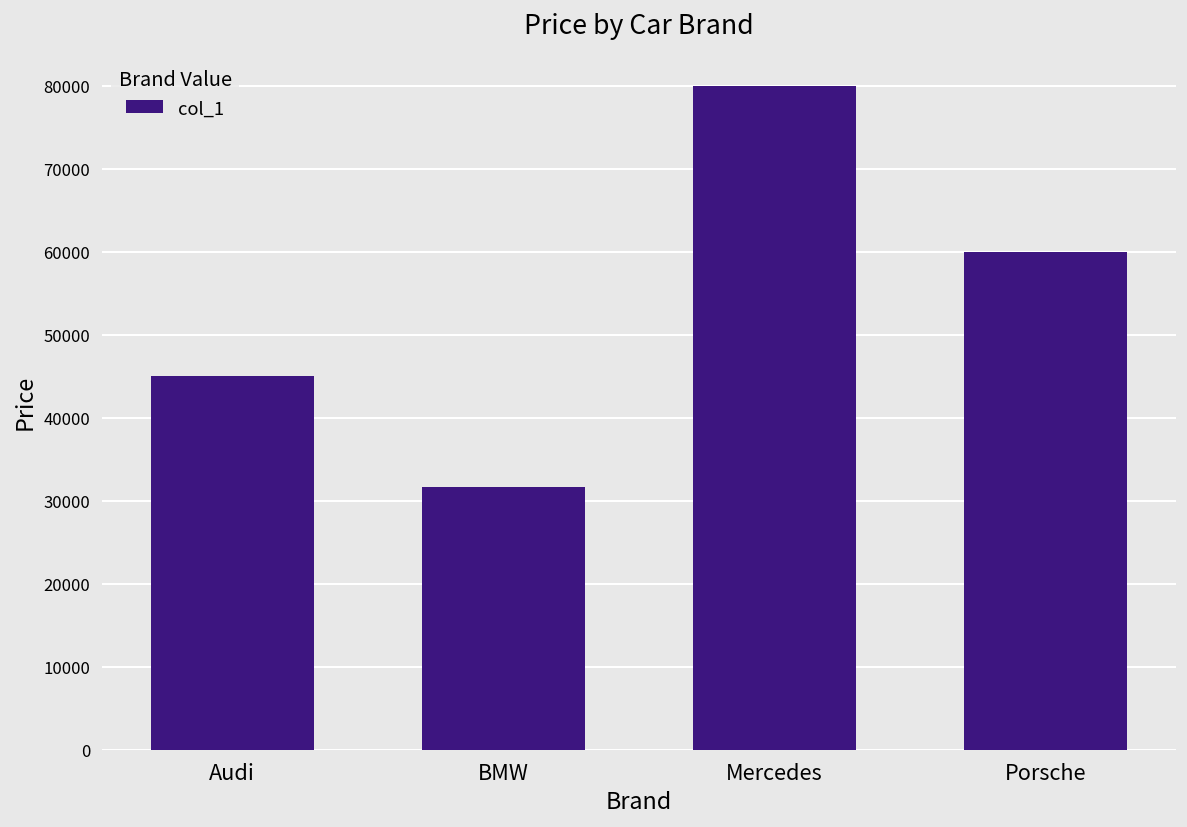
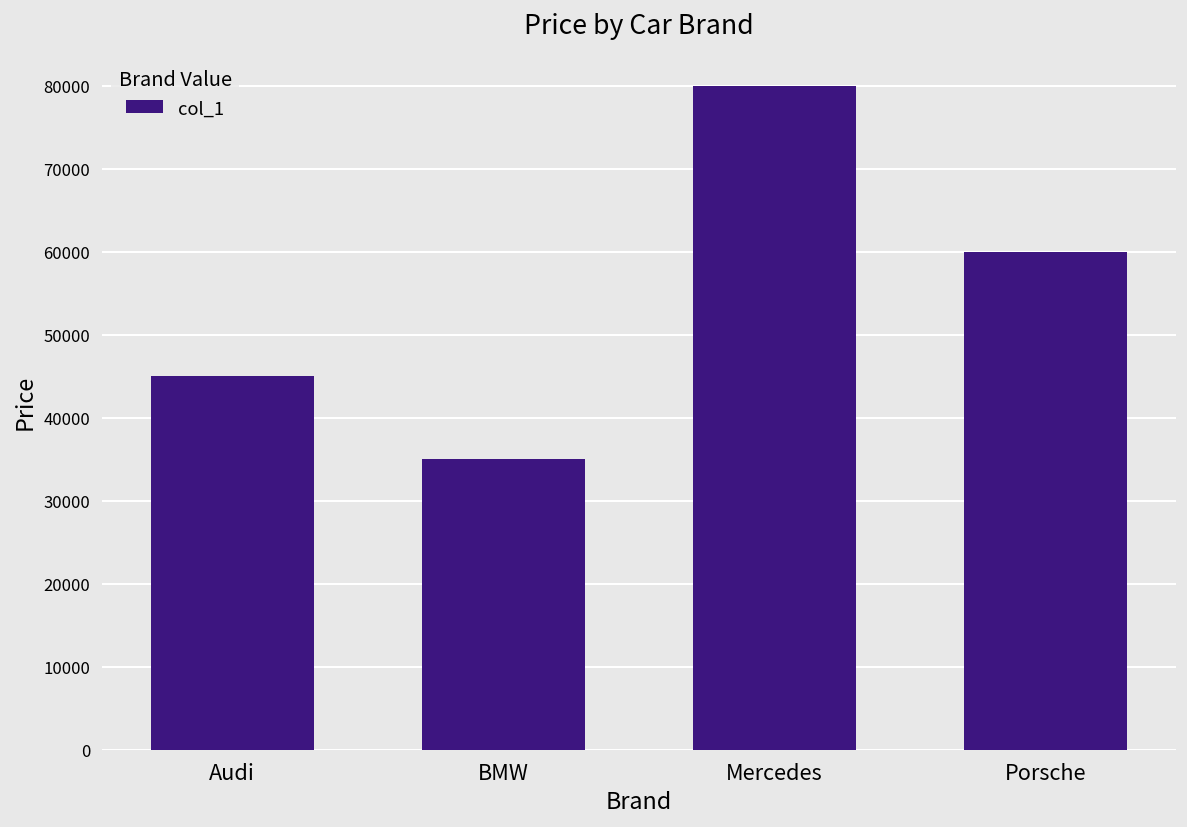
BMW: 32000 -> 35000
